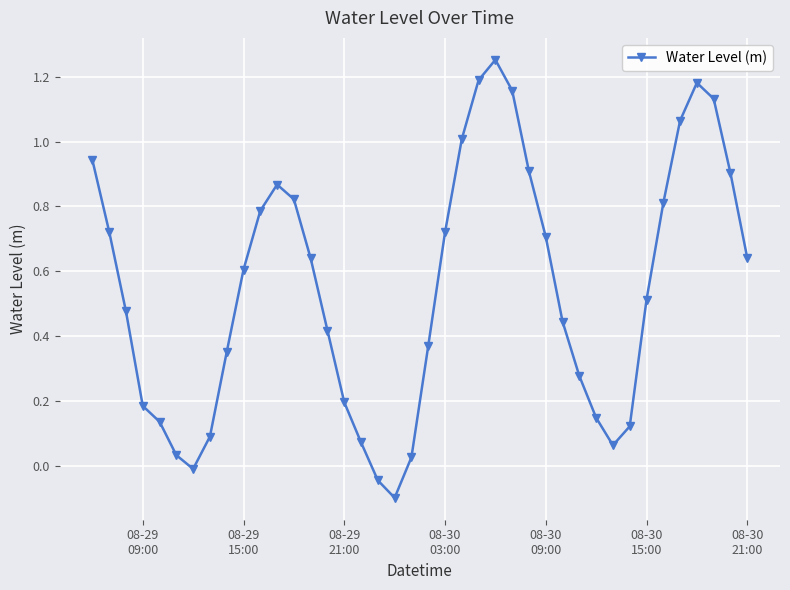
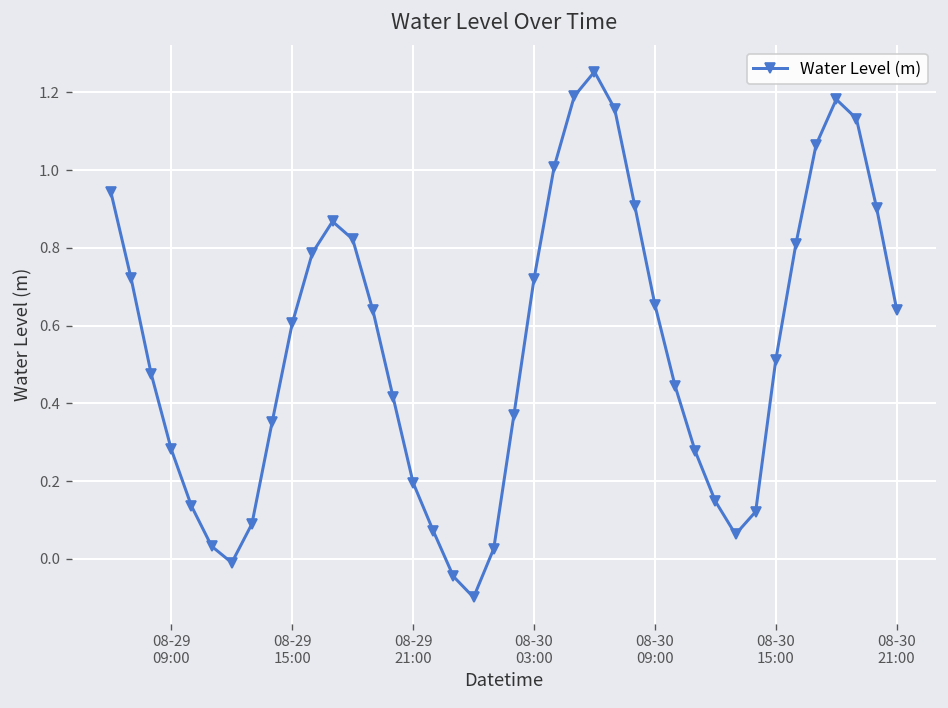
08-29 09:00: 0.18 -> 0.28
08-30 09:00: 0.71 -> 0.65
